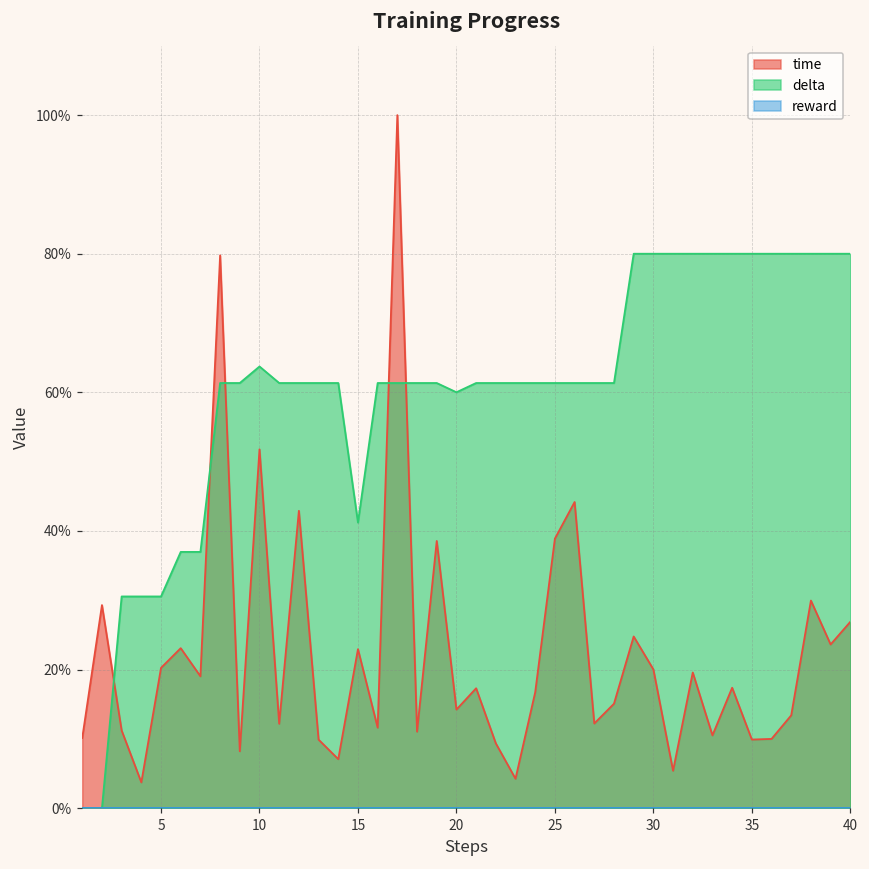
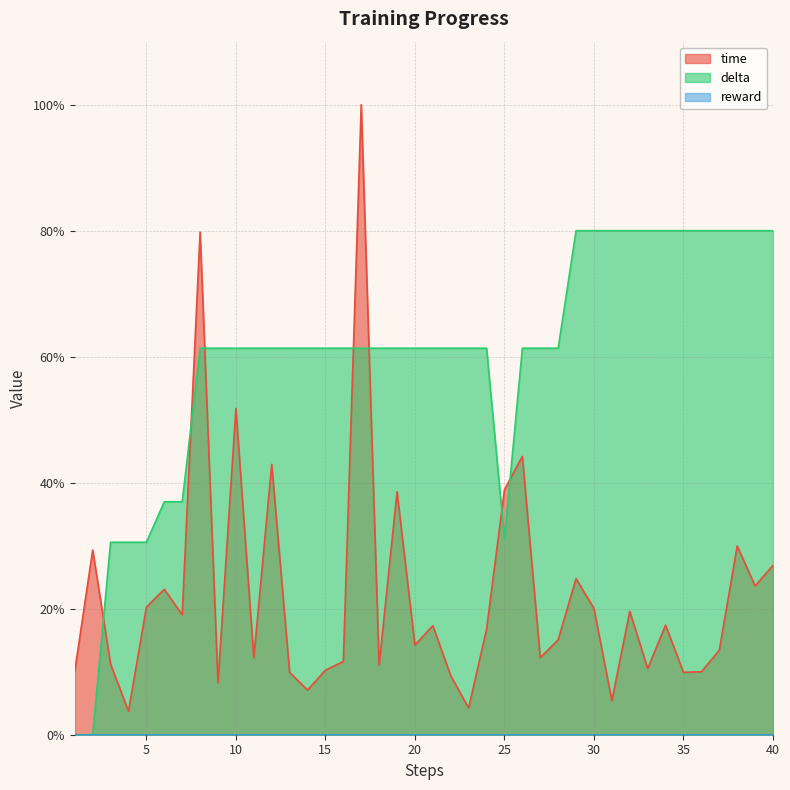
delta, 10: 64% -> 61%
time, 15: 23% -> 10%
delta, 15: 41% -> 61%
delta, 20: 60% -> 61%
delta, 25: 61% -> 31%
